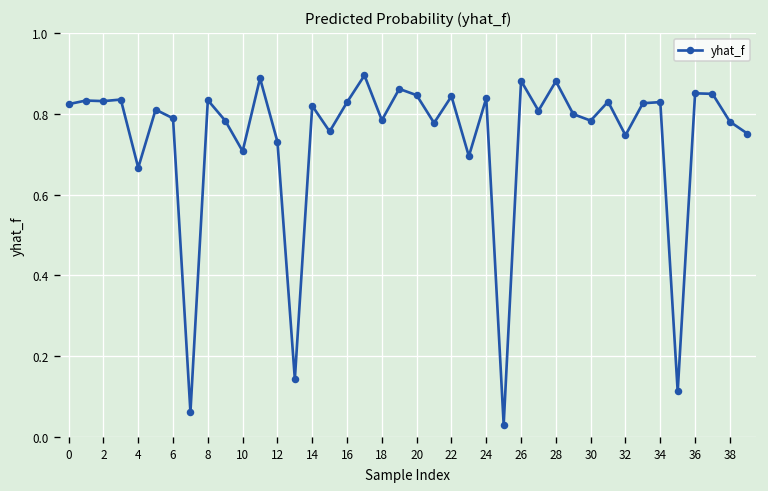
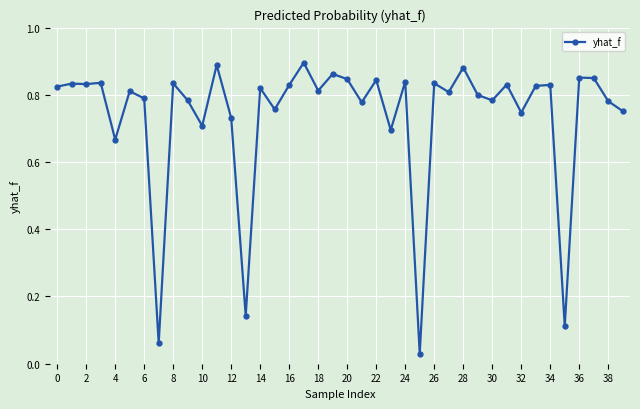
18: 0.78 -> 0.81
26: 0.88 -> 0.83
